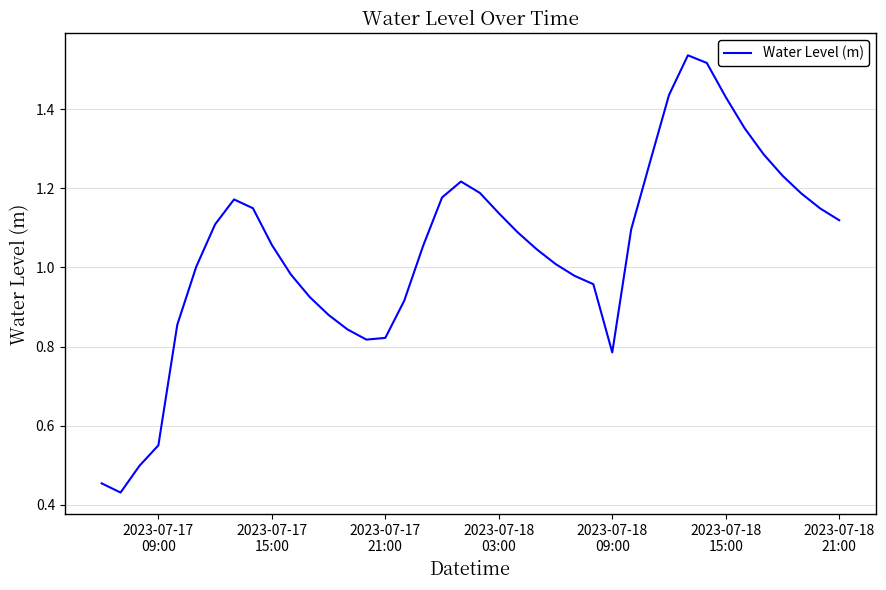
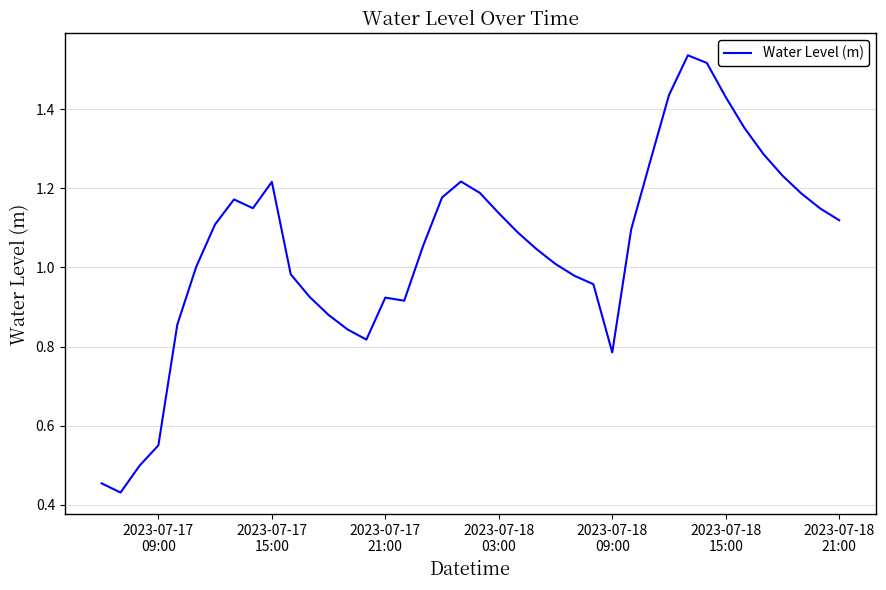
2023-07-17 15:00: 1.06 -> 1.22
2023-07-17 21:00: 0.82 -> 0.92
